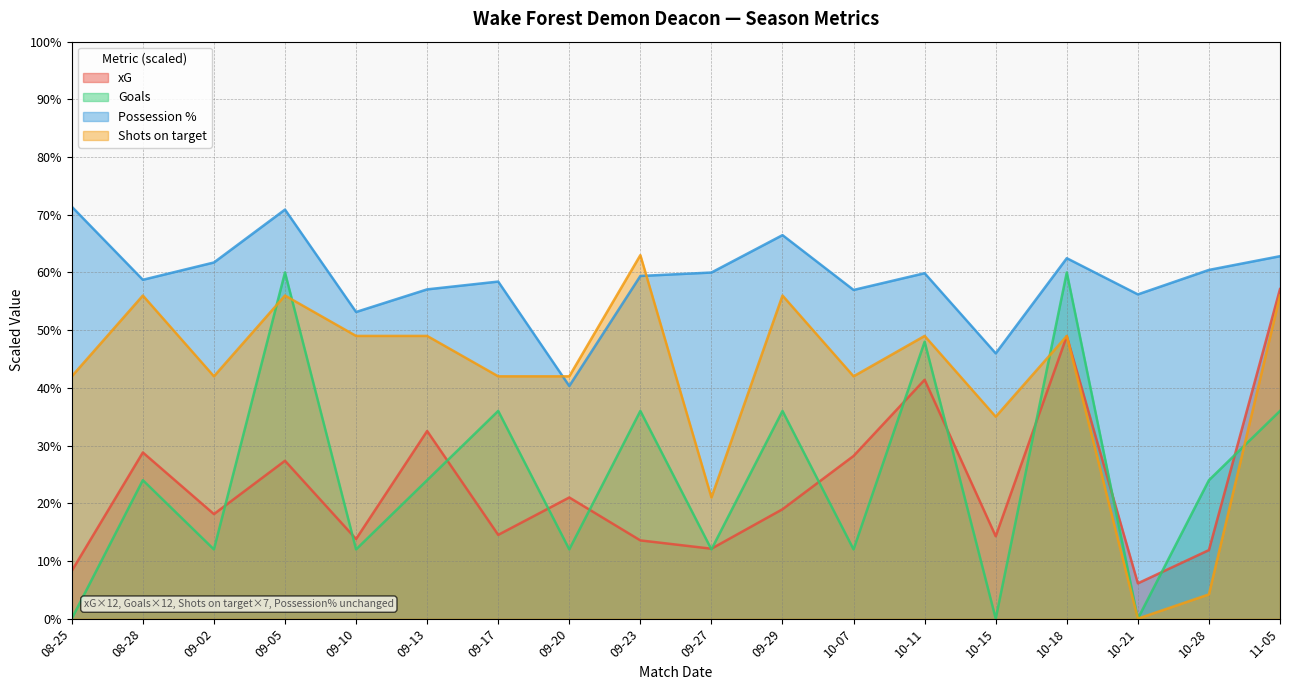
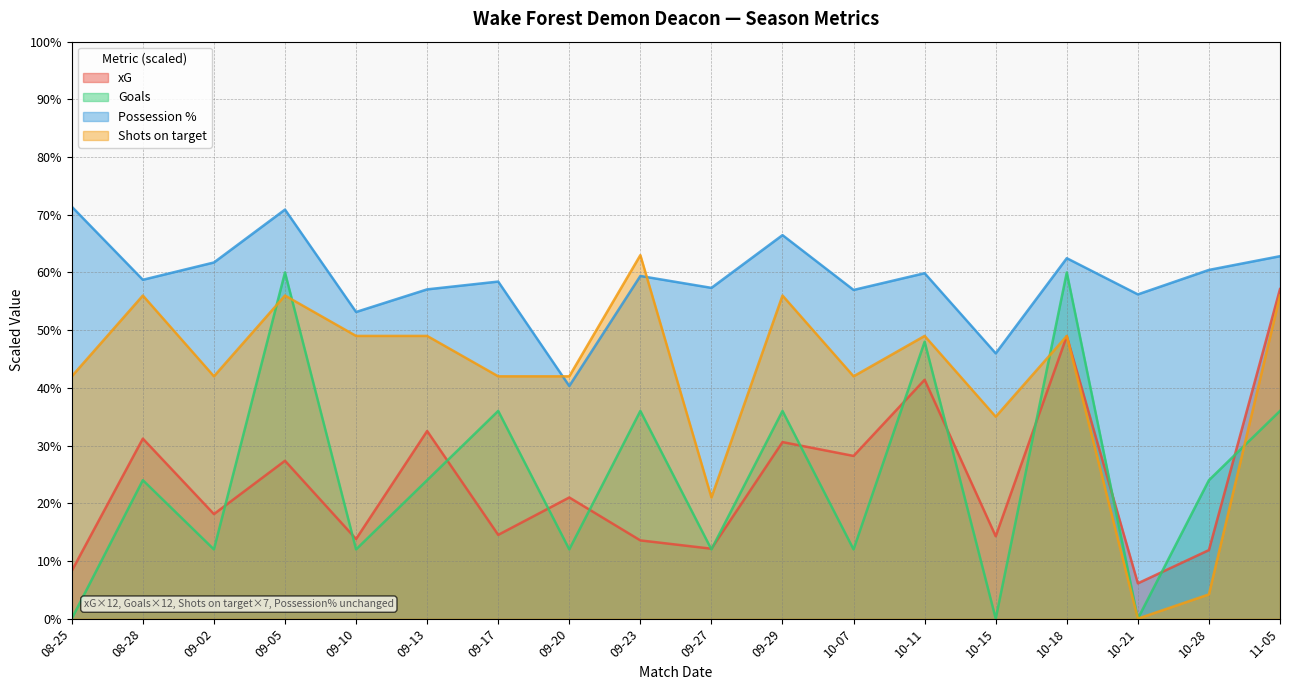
xG, 08-28: 29% -> 31%
Possession %, 09-27: 60% -> 57%
xG, 09-29: 19% -> 31%
